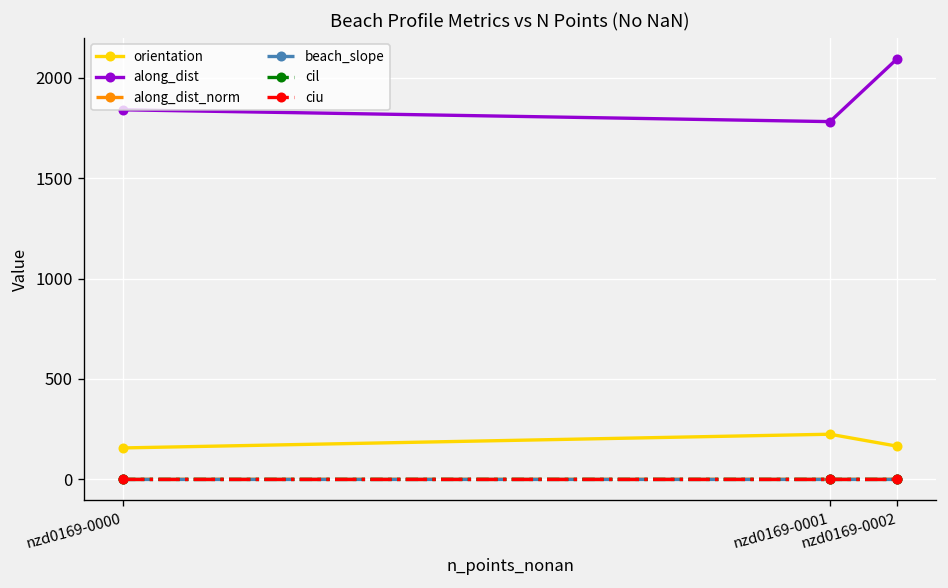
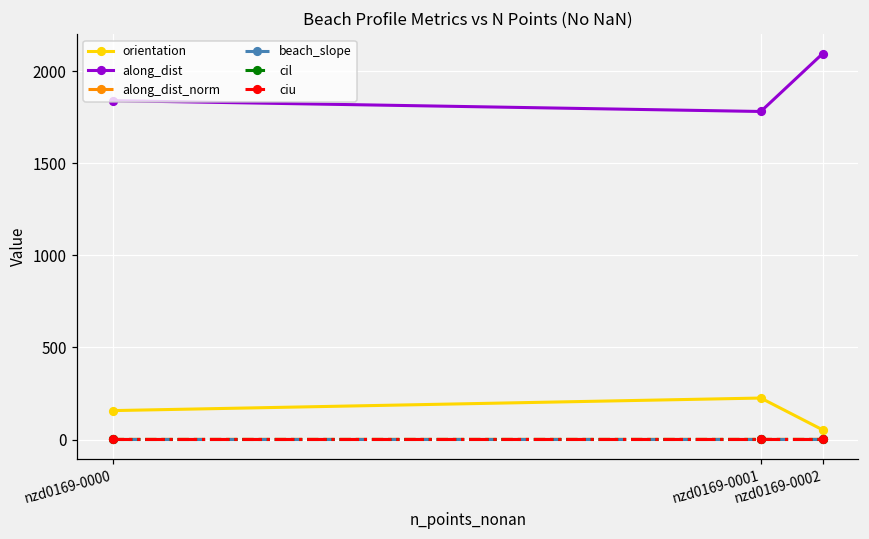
orientation, nzd0169-0002: 170 -> 50
